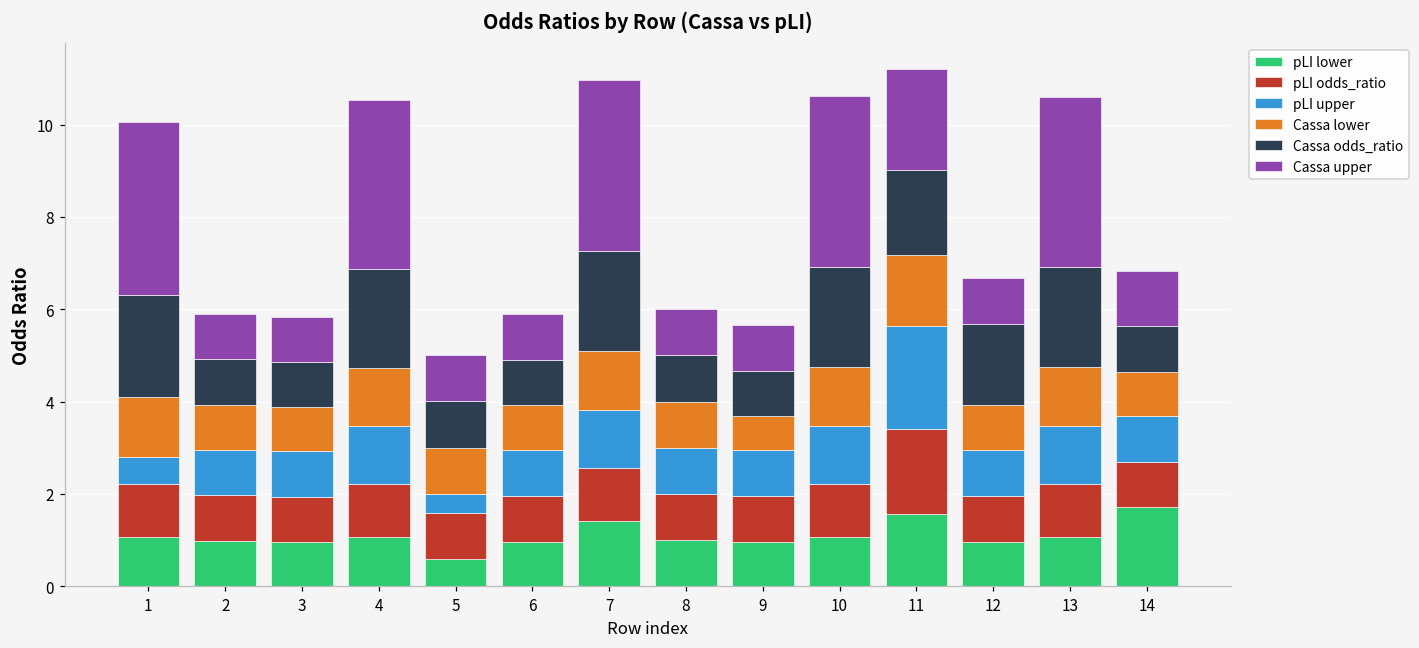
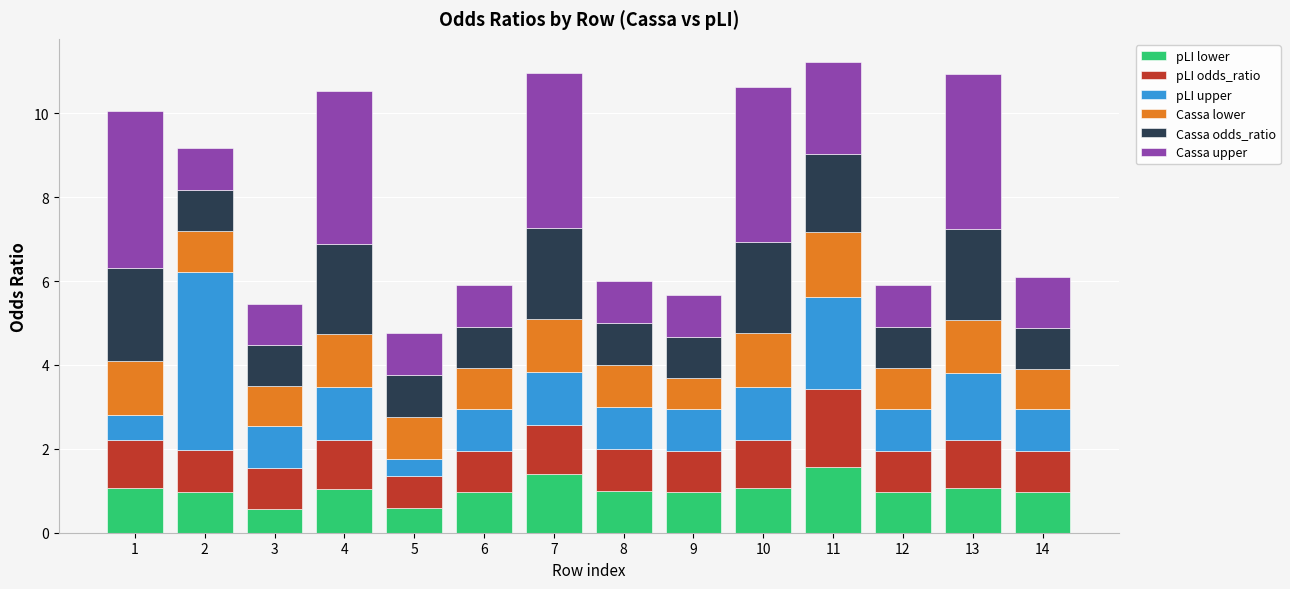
pLI upper, 2: 1.0 -> 4.2
pLI lower, 3: 1.0 -> 0.6
pLI odds_ratio, 5: 1.0 -> 0.8
Cassa odds_ratio, 12: 1.8 -> 1.0
pLI upper, 13: 1.3 -> 1.6
pLI lower, 14: 1.7 -> 1.0
